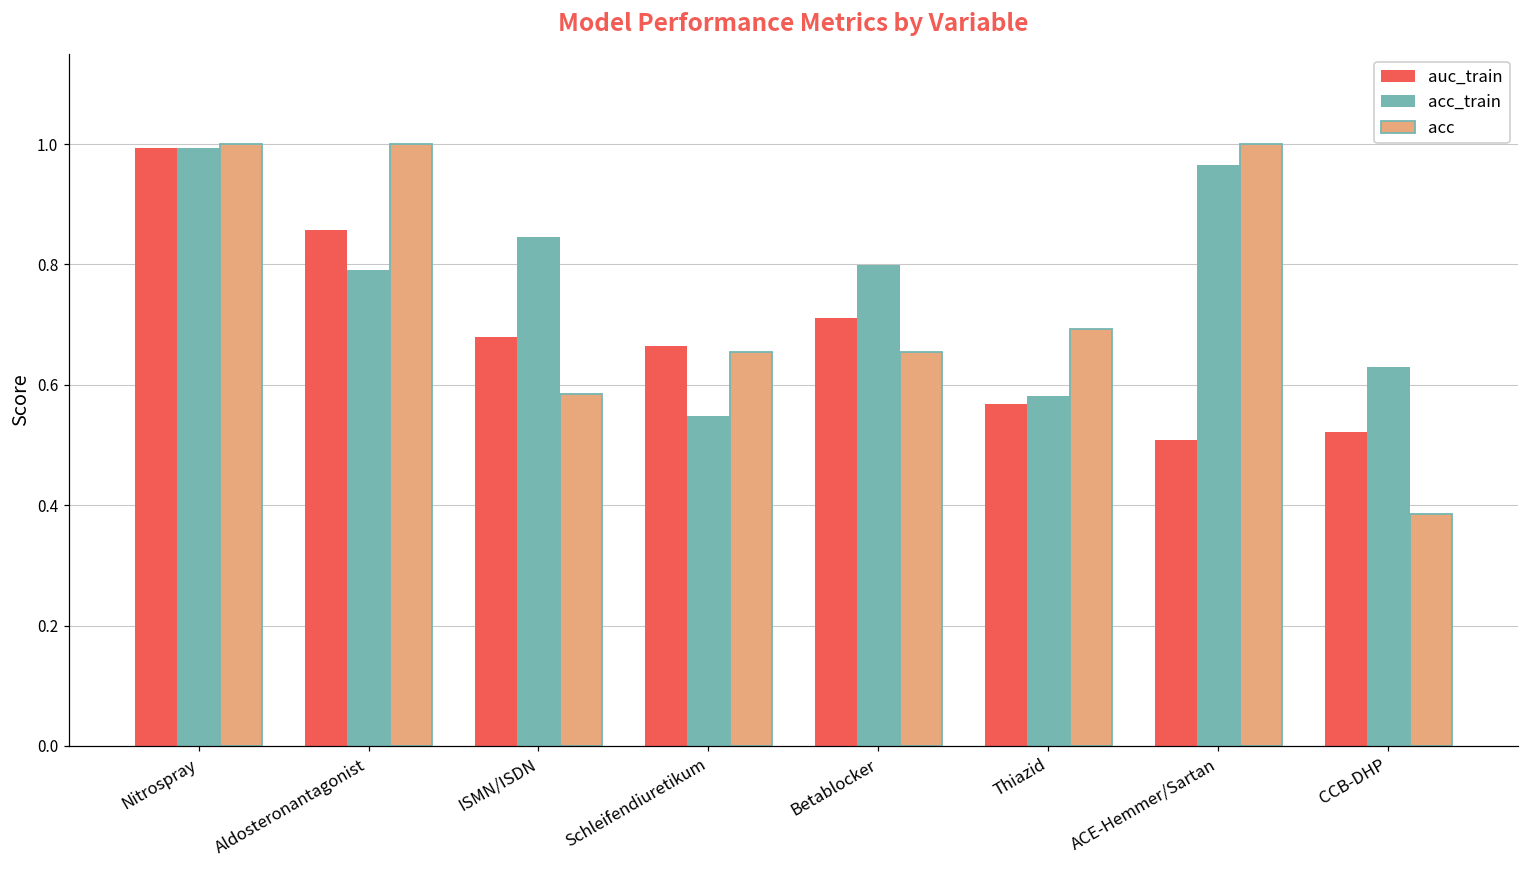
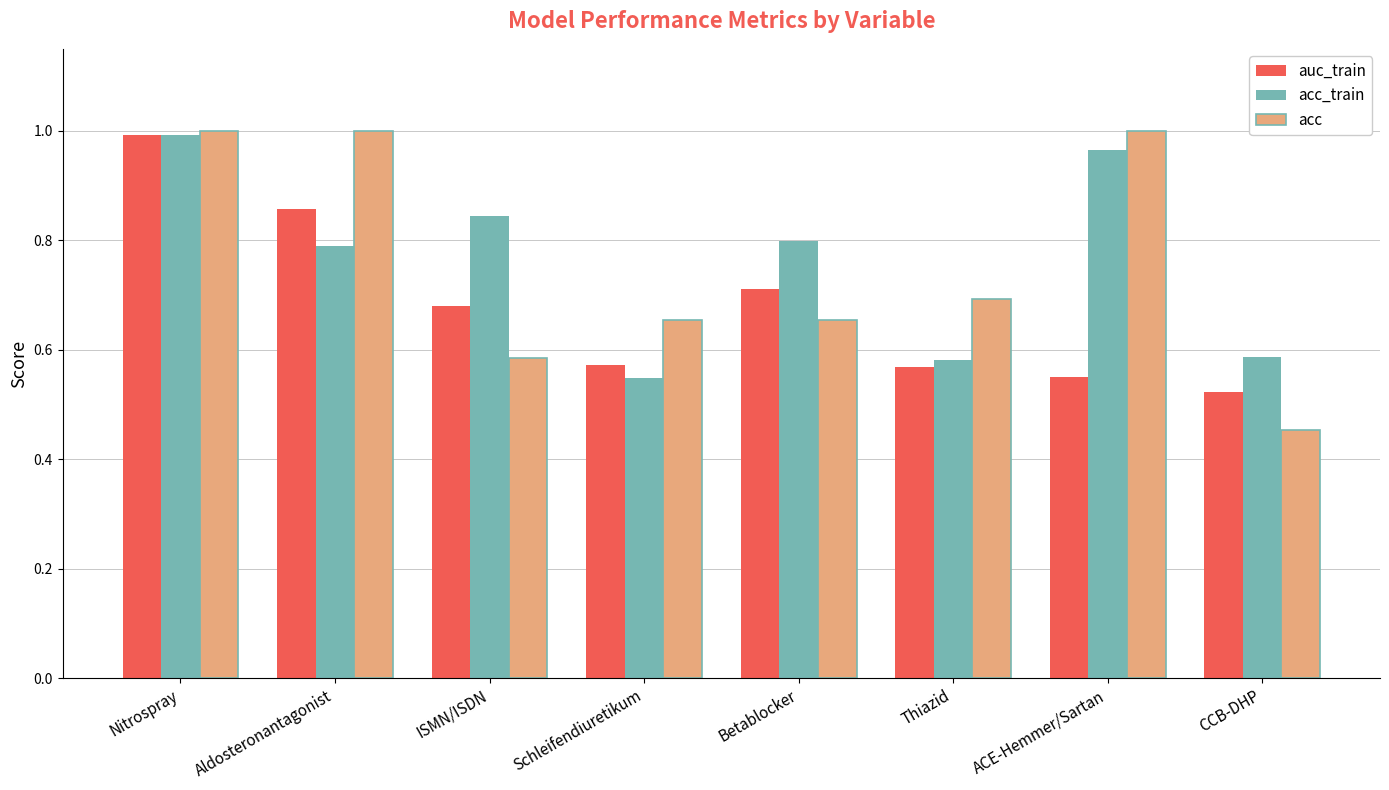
auc_train, Schleifendiuretikum: 0.66 -> 0.57
auc_train, ACE-Hemmer/Sartan: 0.51 -> 0.55
acc_train, CCB-DHP: 0.63 -> 0.59
acc, CCB-DHP: 0.38 -> 0.45
